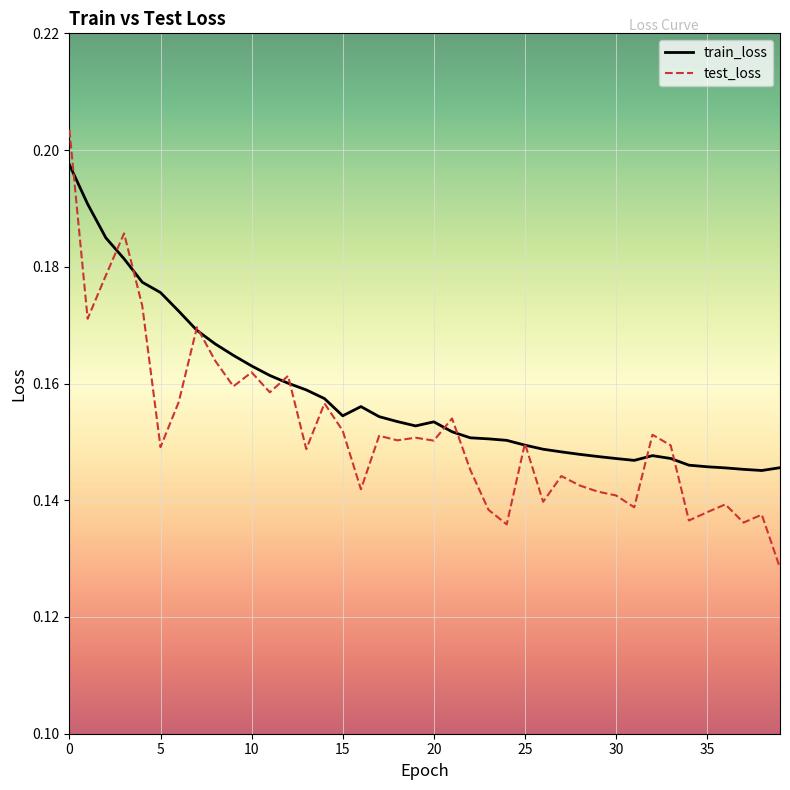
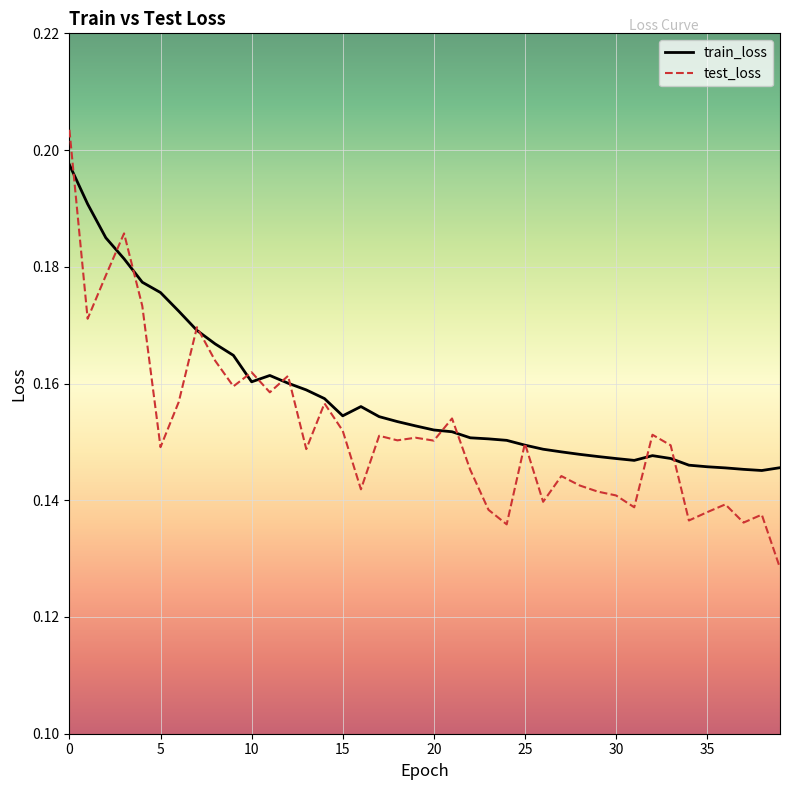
train_loss, 10: 0.163 -> 0.160
train_loss, 20: 0.153 -> 0.152
